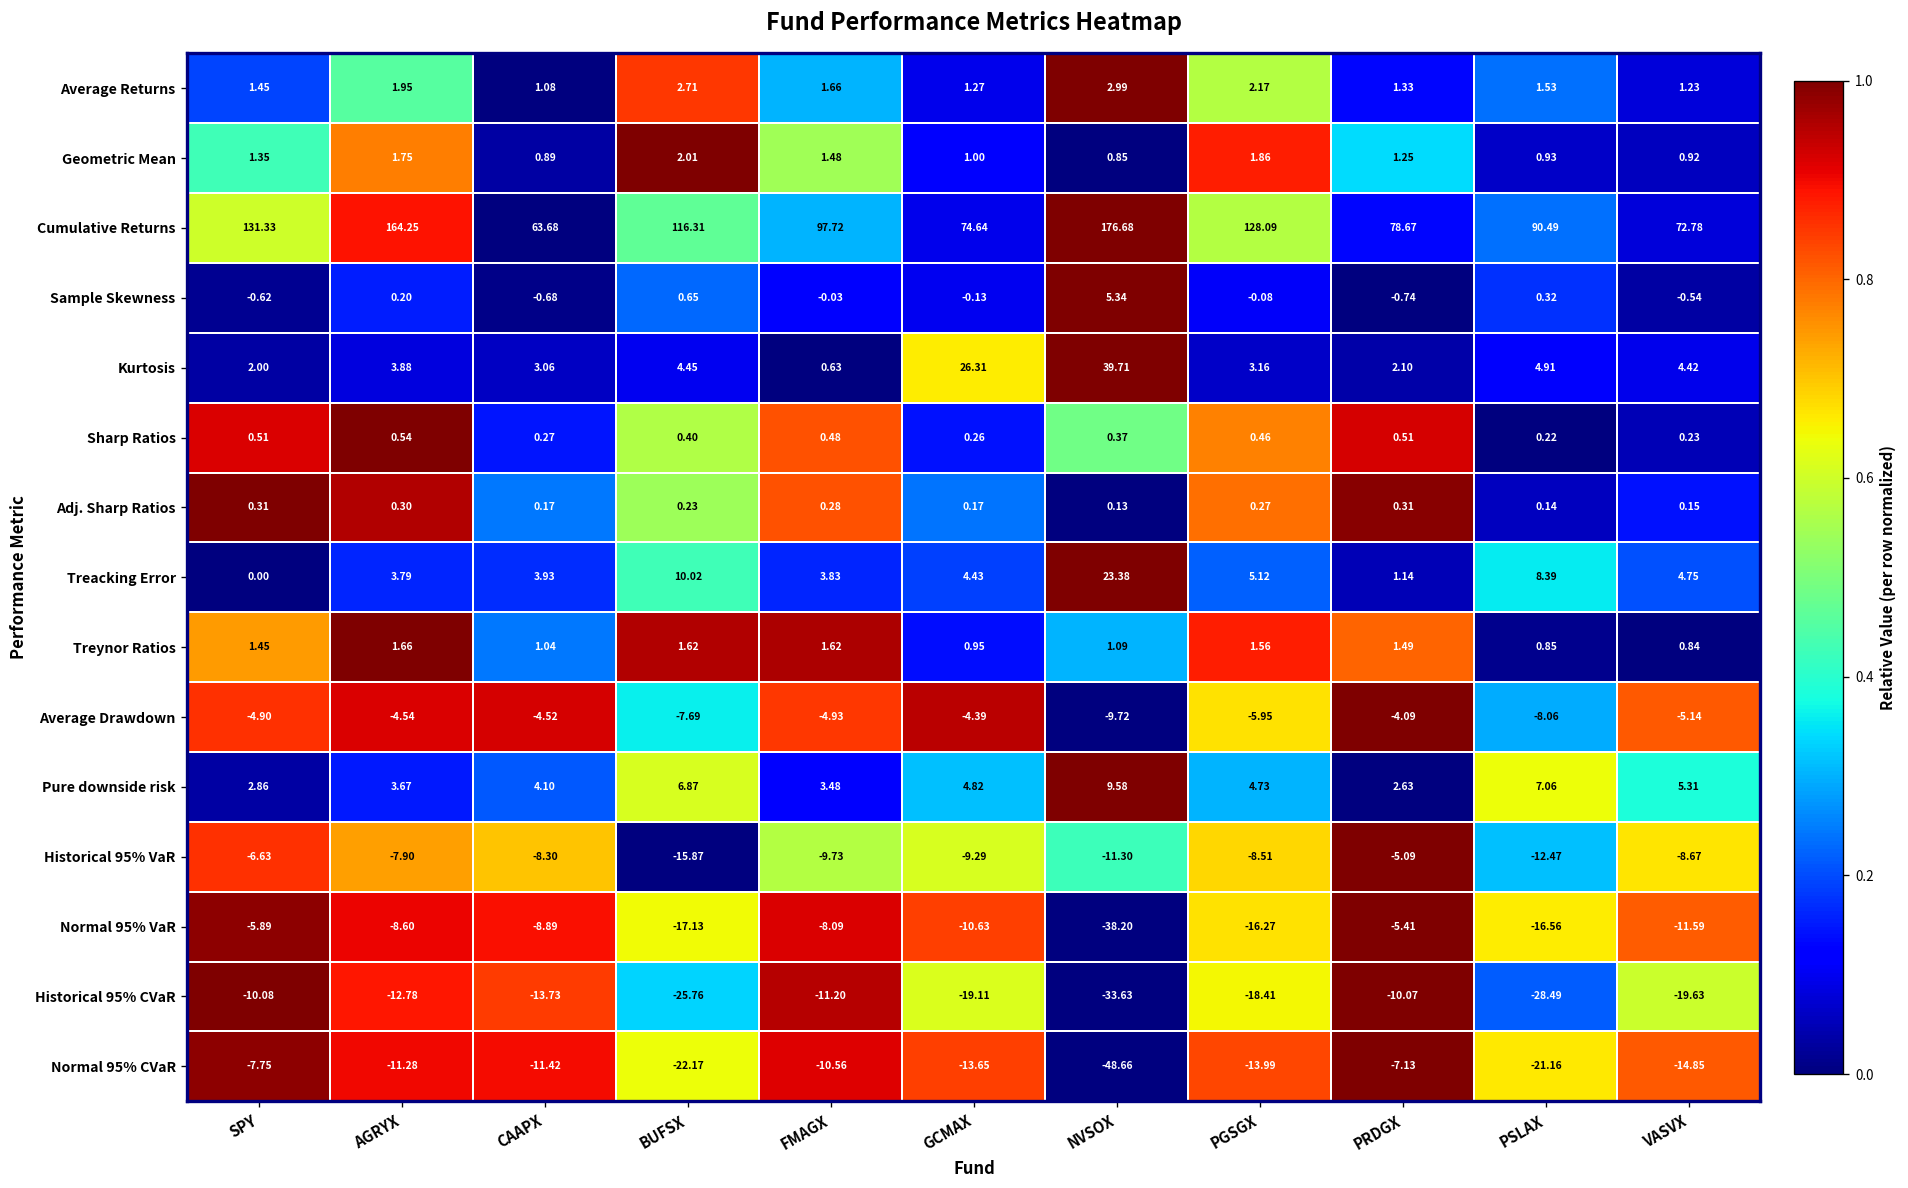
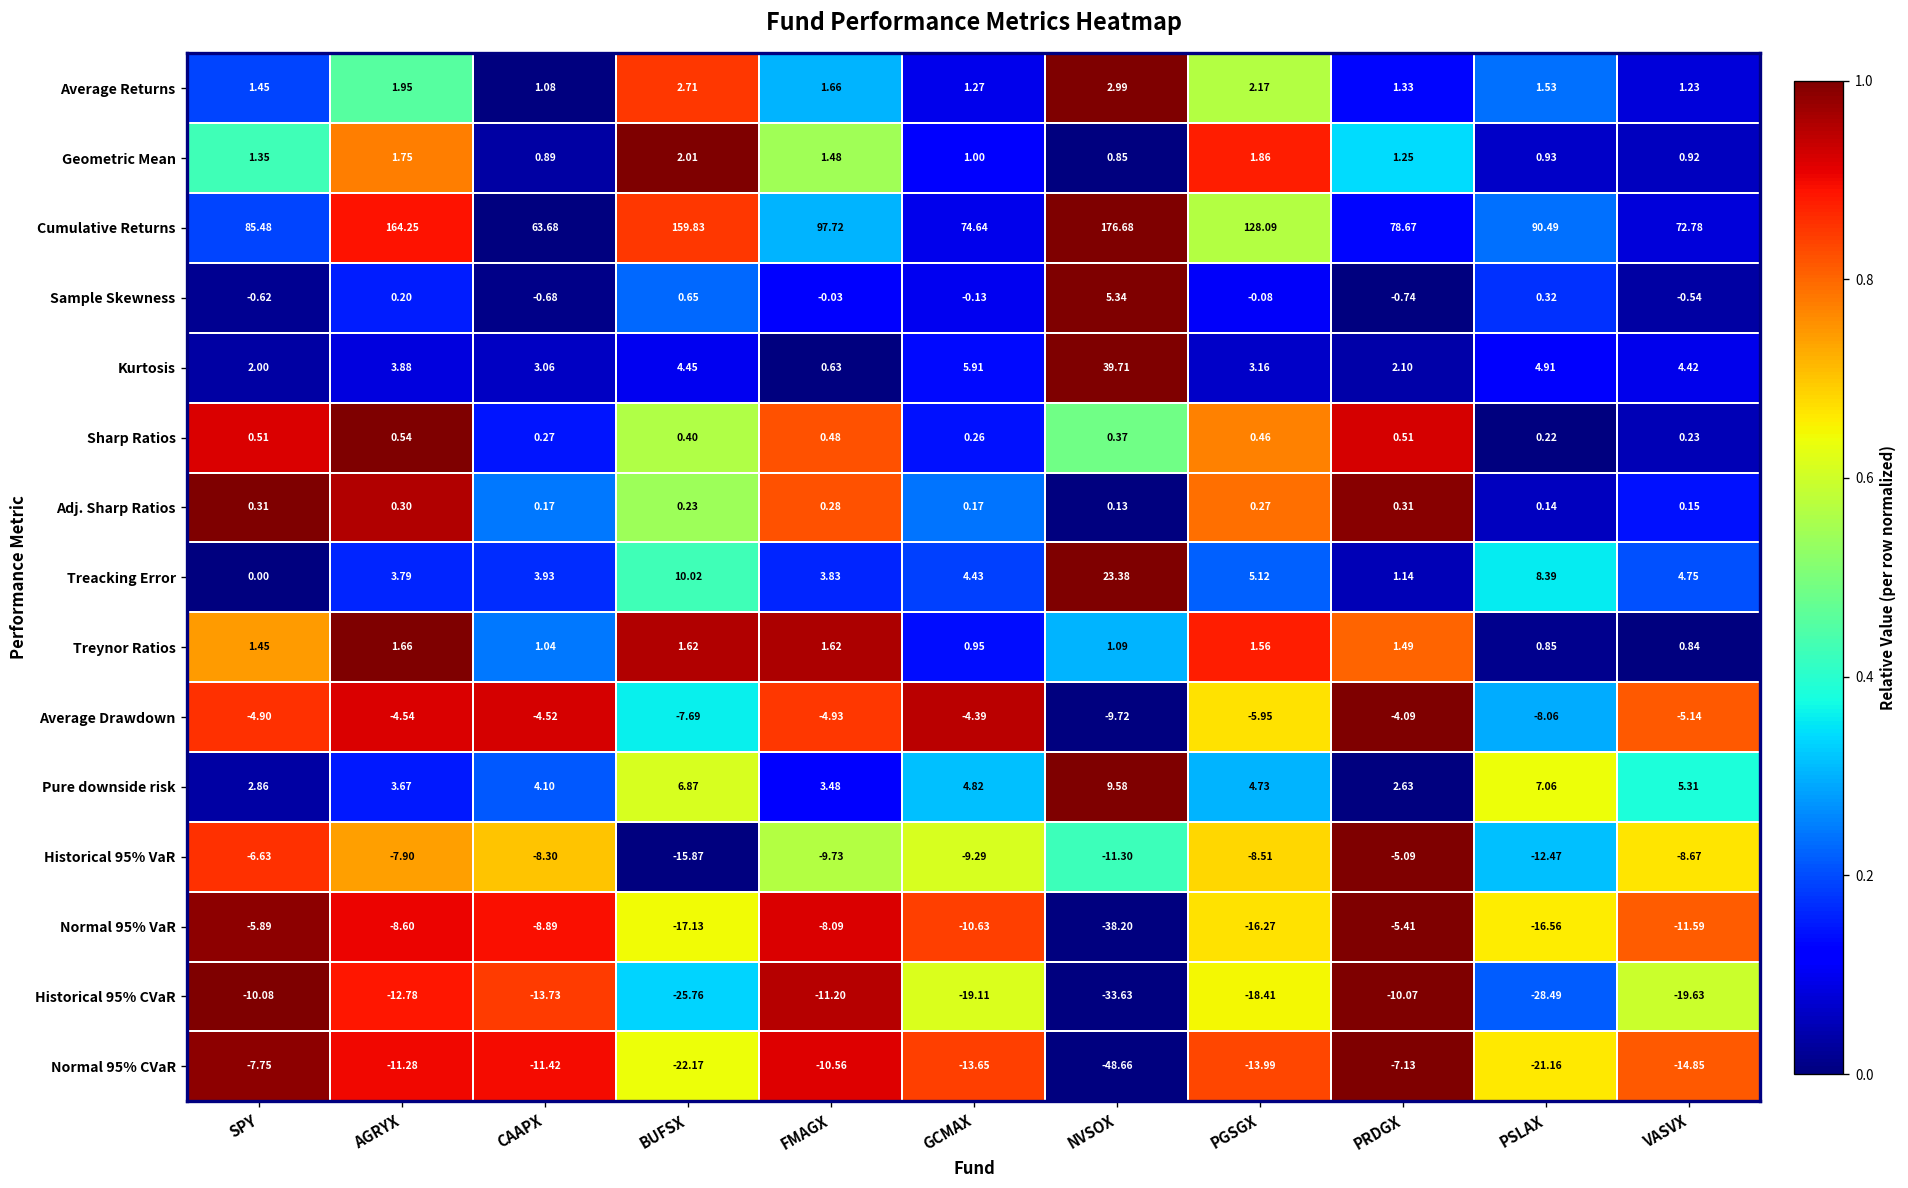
Cumulative Returns, SPY: 131.33 -> 85.48
Cumulative Returns, BUFSX: 116.31 -> 159.83
Kurtosis, GCMAX: 26.31 -> 5.91
